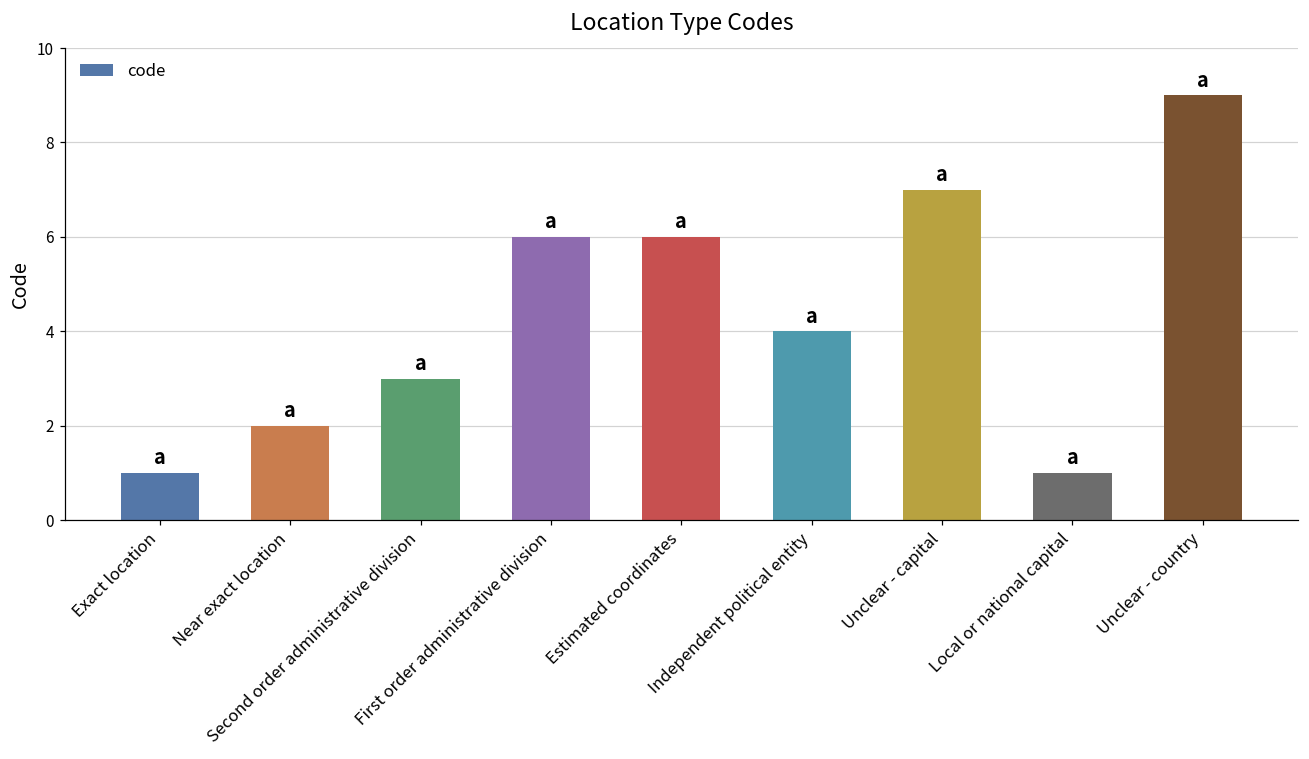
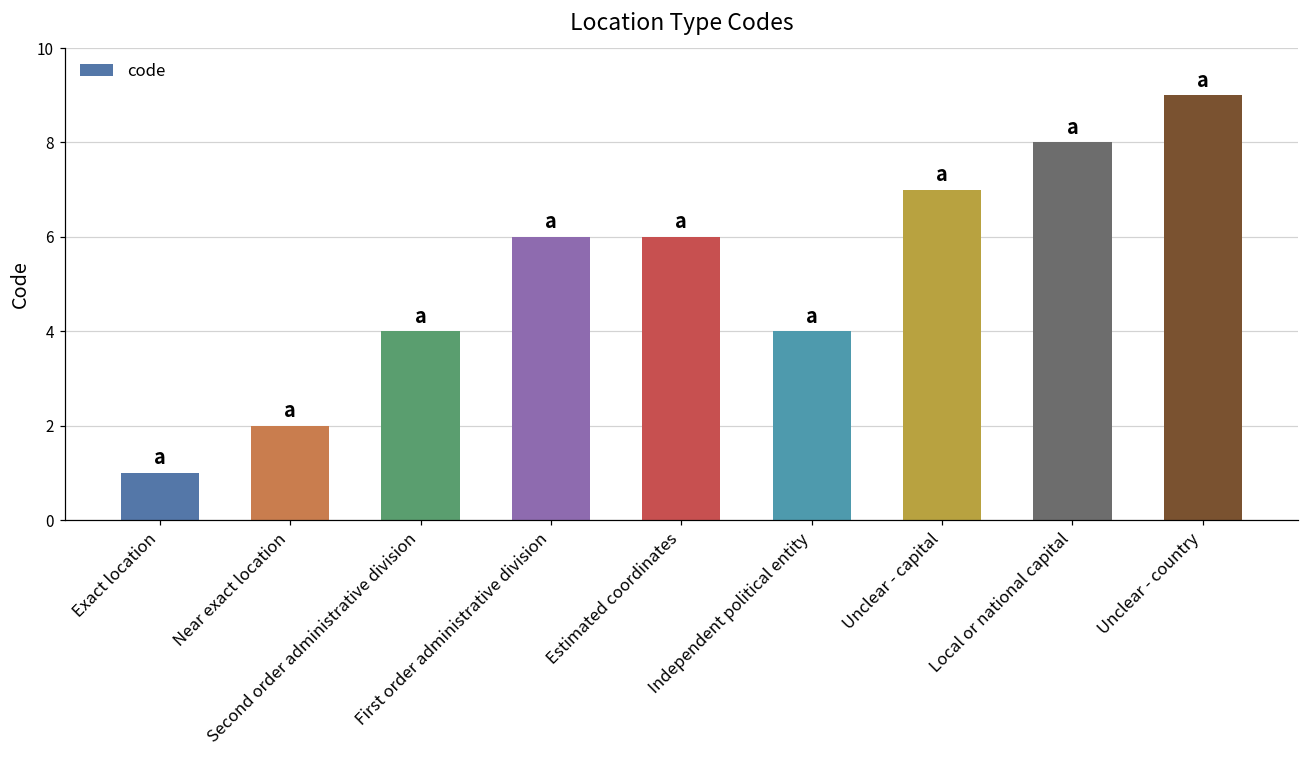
Second order administrative division: 3 -> 4
Local or national capital: 1 -> 8
